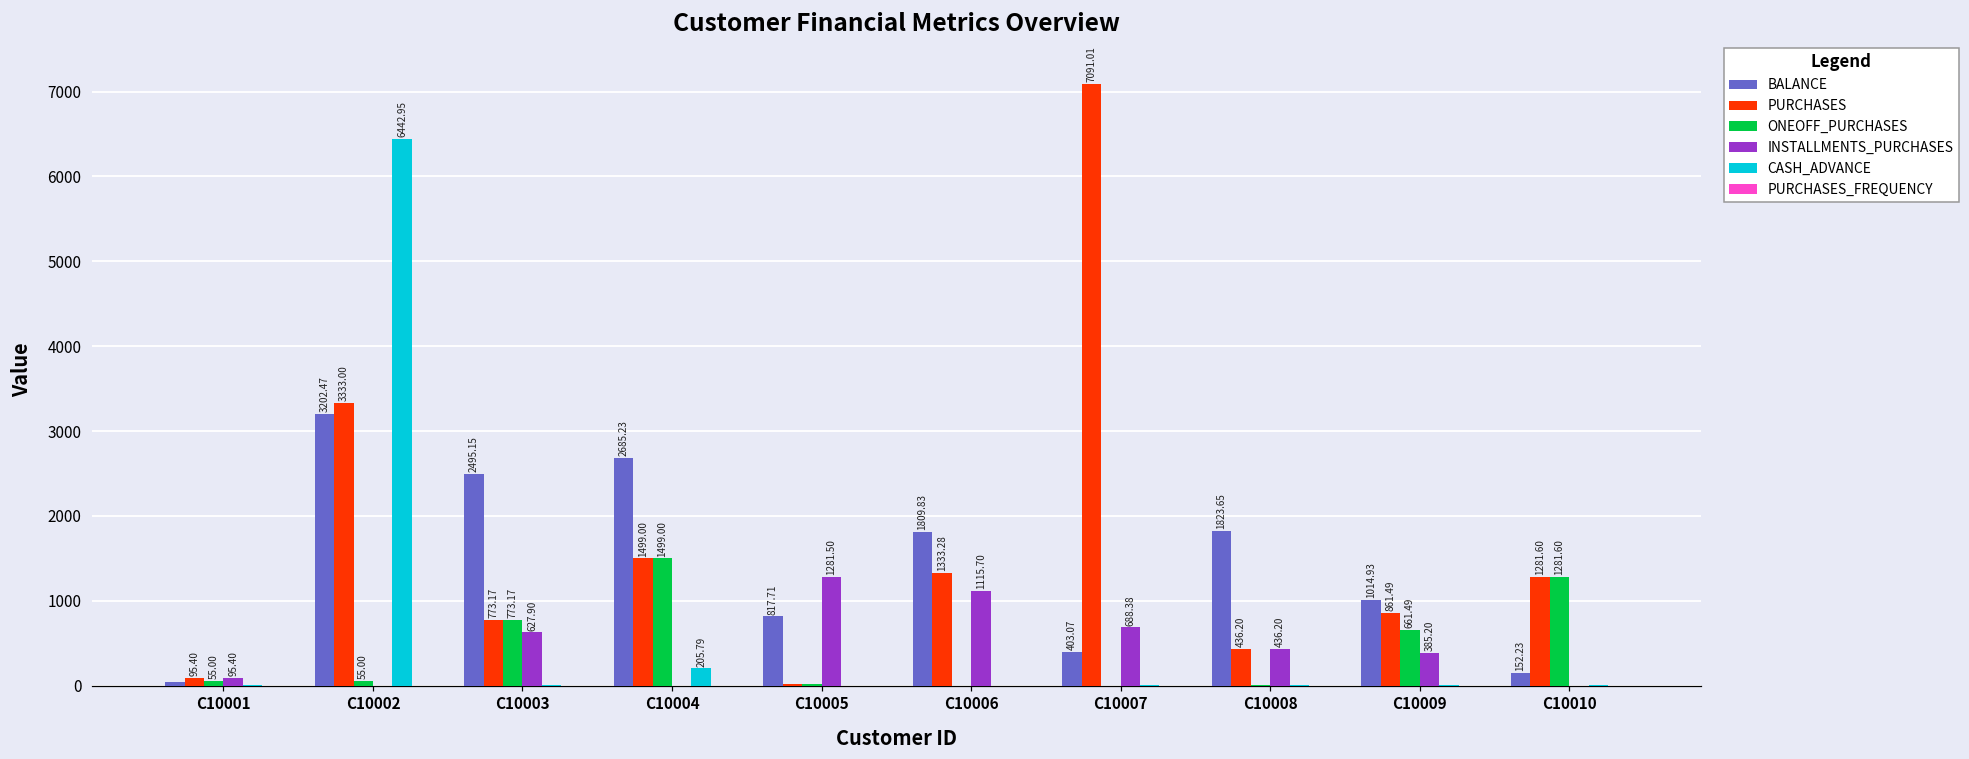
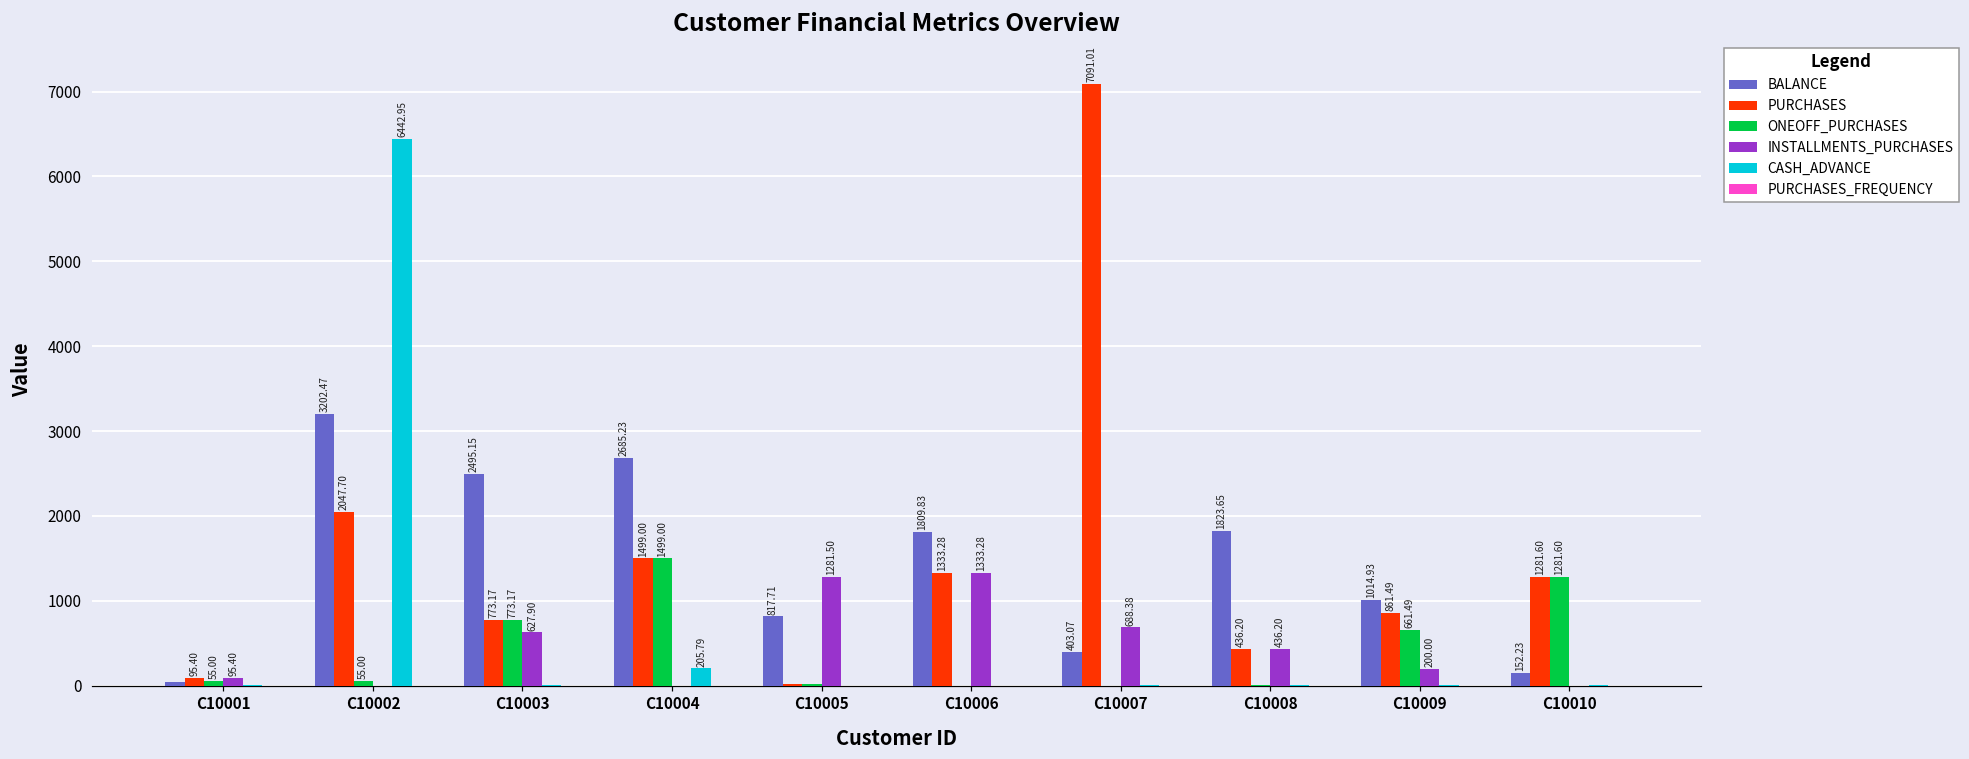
PURCHASES, C10002: 3333.00 -> 2047.70
INSTALLMENTS_PURCHASES, C10006: 1115.70 -> 1333.28
INSTALLMENTS_PURCHASES, C10009: 385.20 -> 200.00
